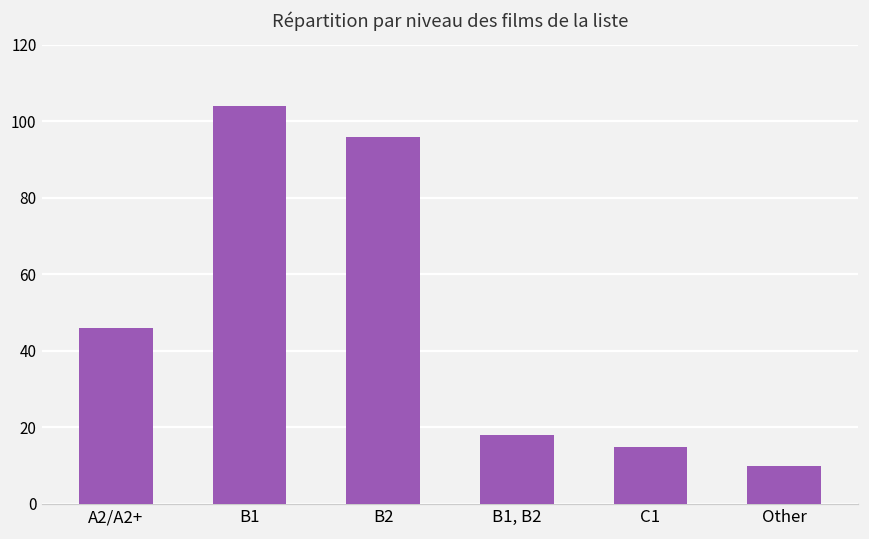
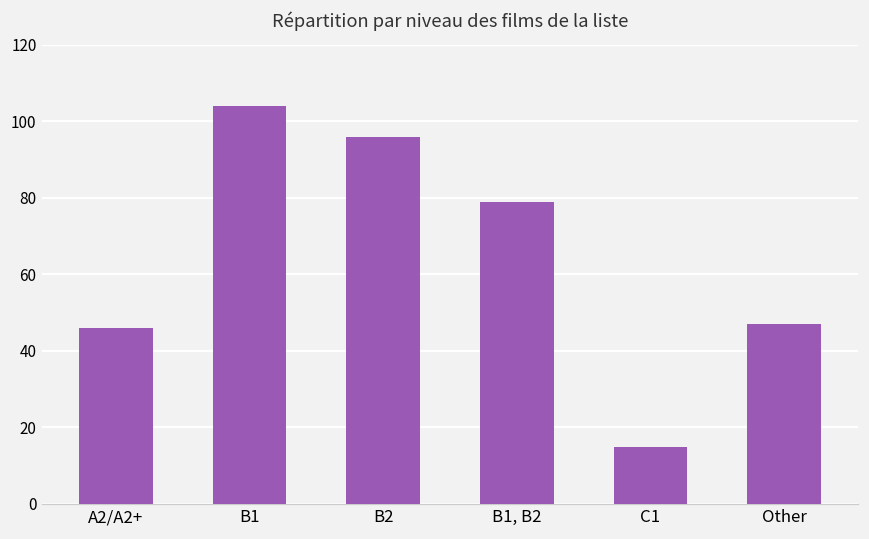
B1, B2: 18 -> 79
Other: 10 -> 47
